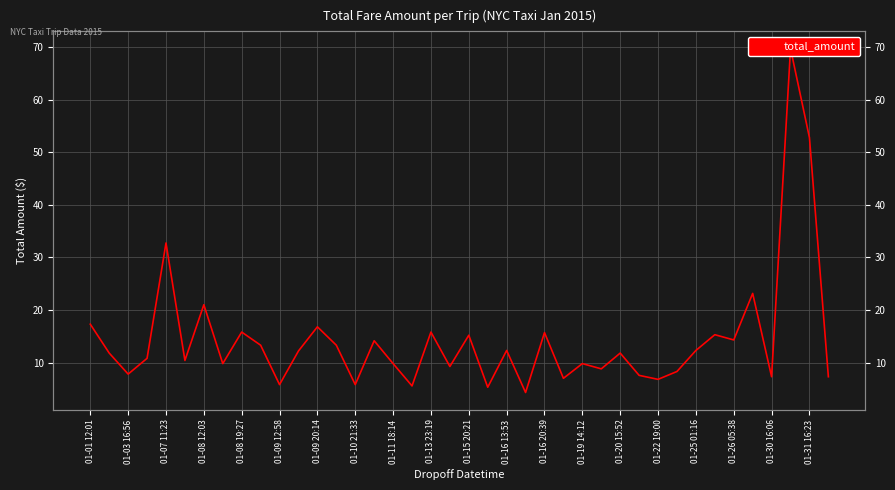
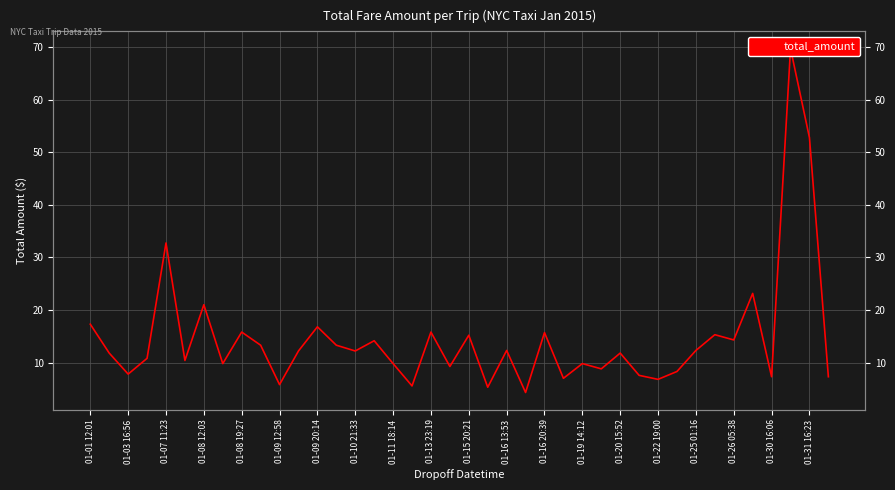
01-10 21:33: 6 -> 12
